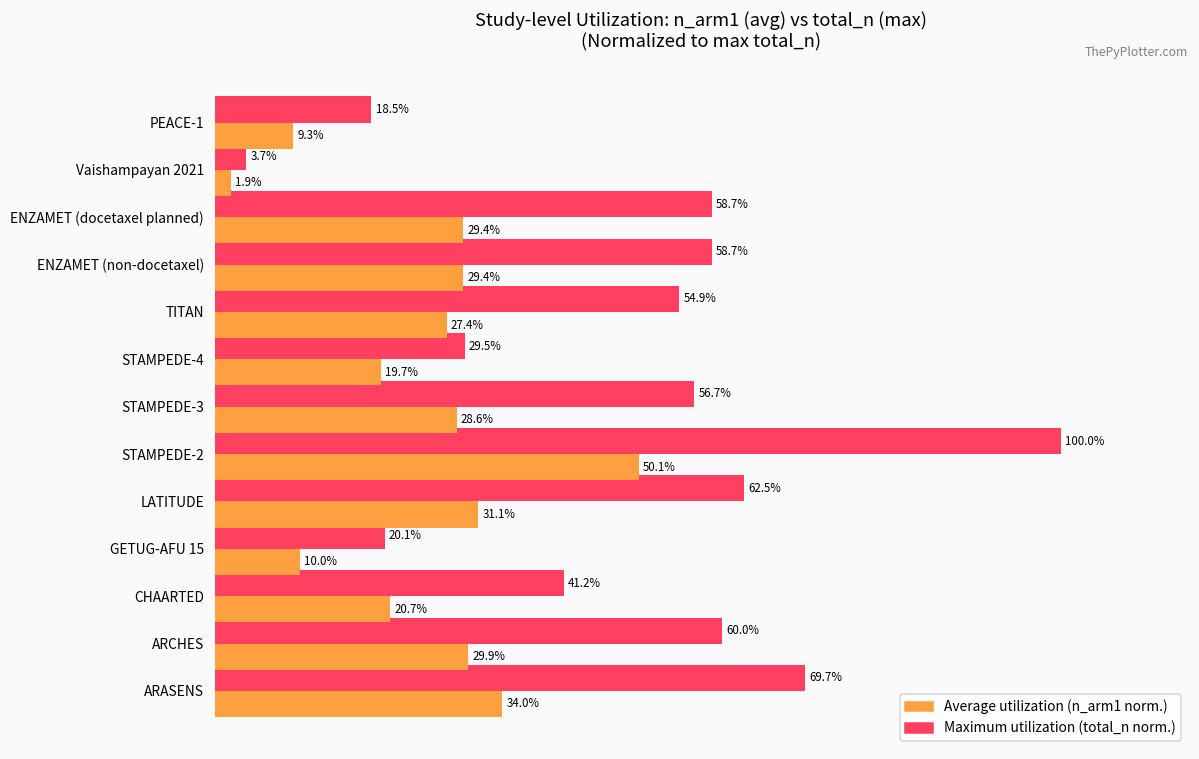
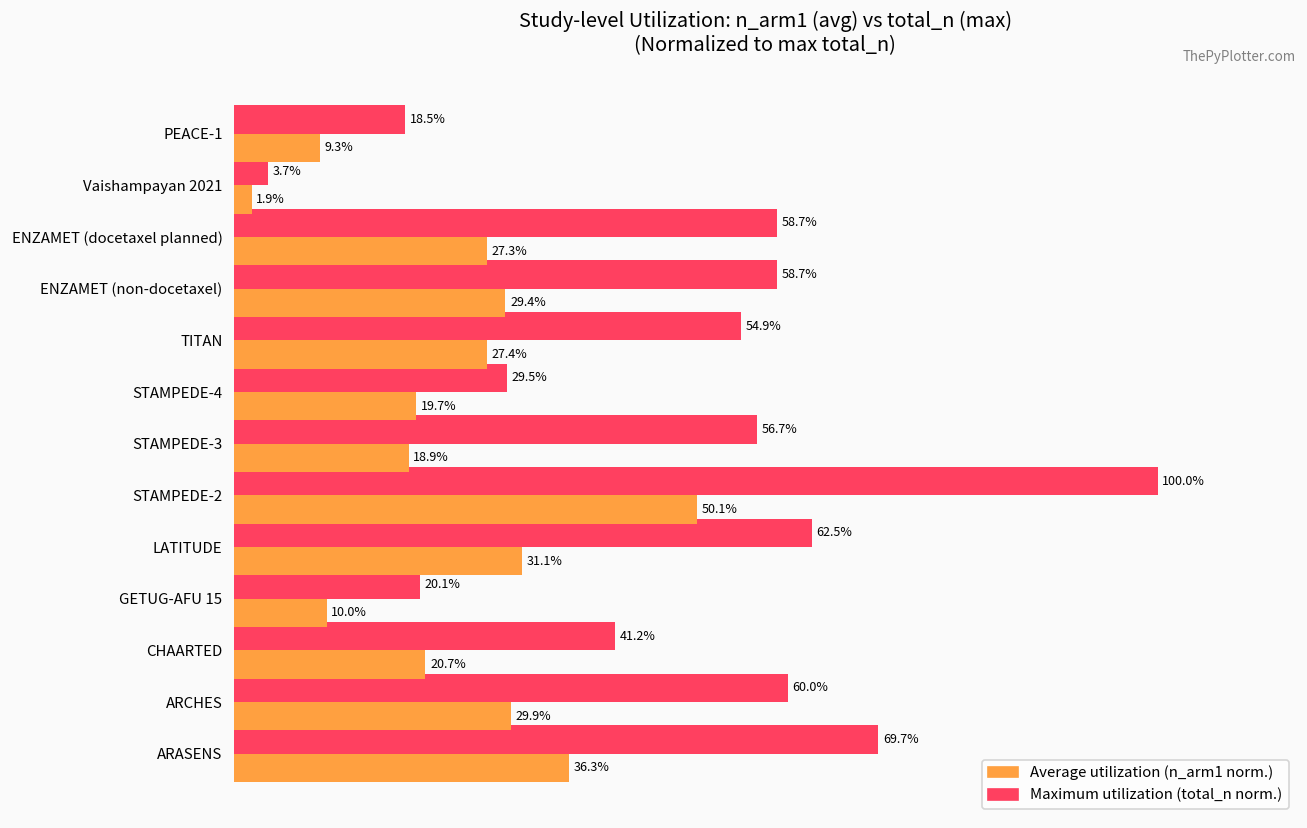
Average utilization (n_arm1 norm.), ENZAMET (docetaxel planned): 29.4% -> 27.3%
Average utilization (n_arm1 norm.), STAMPEDE-3: 28.6% -> 18.9%
Average utilization (n_arm1 norm.), ARASENS: 34.0% -> 36.3%
